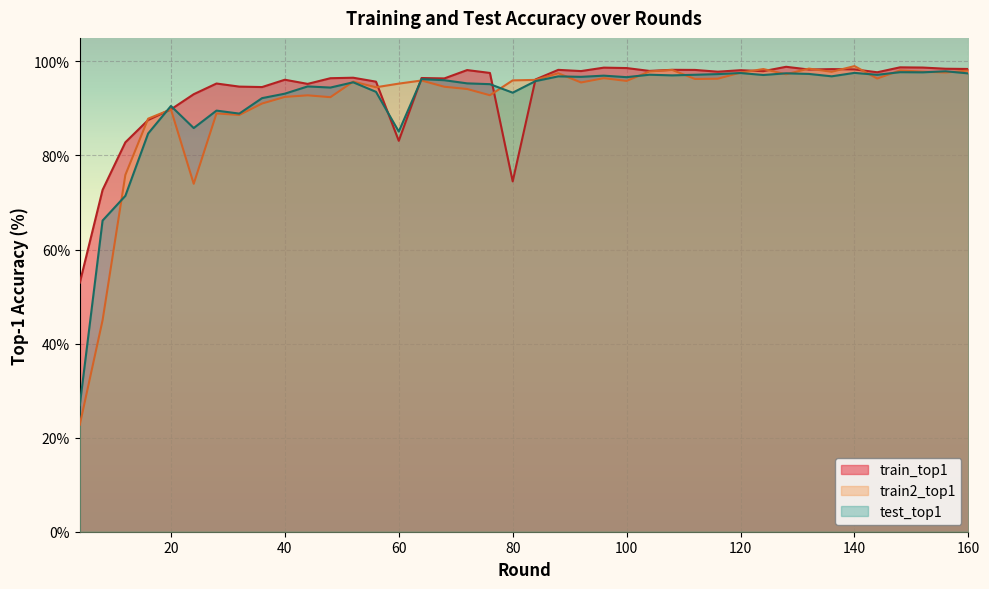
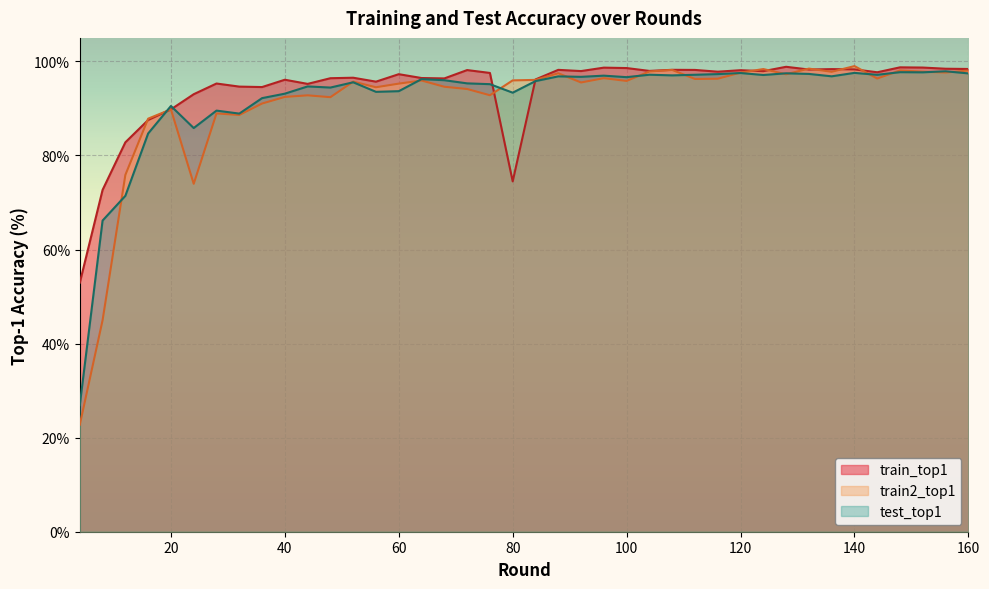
train_top1, 60: 83% -> 97%
test_top1, 60: 85% -> 94%
